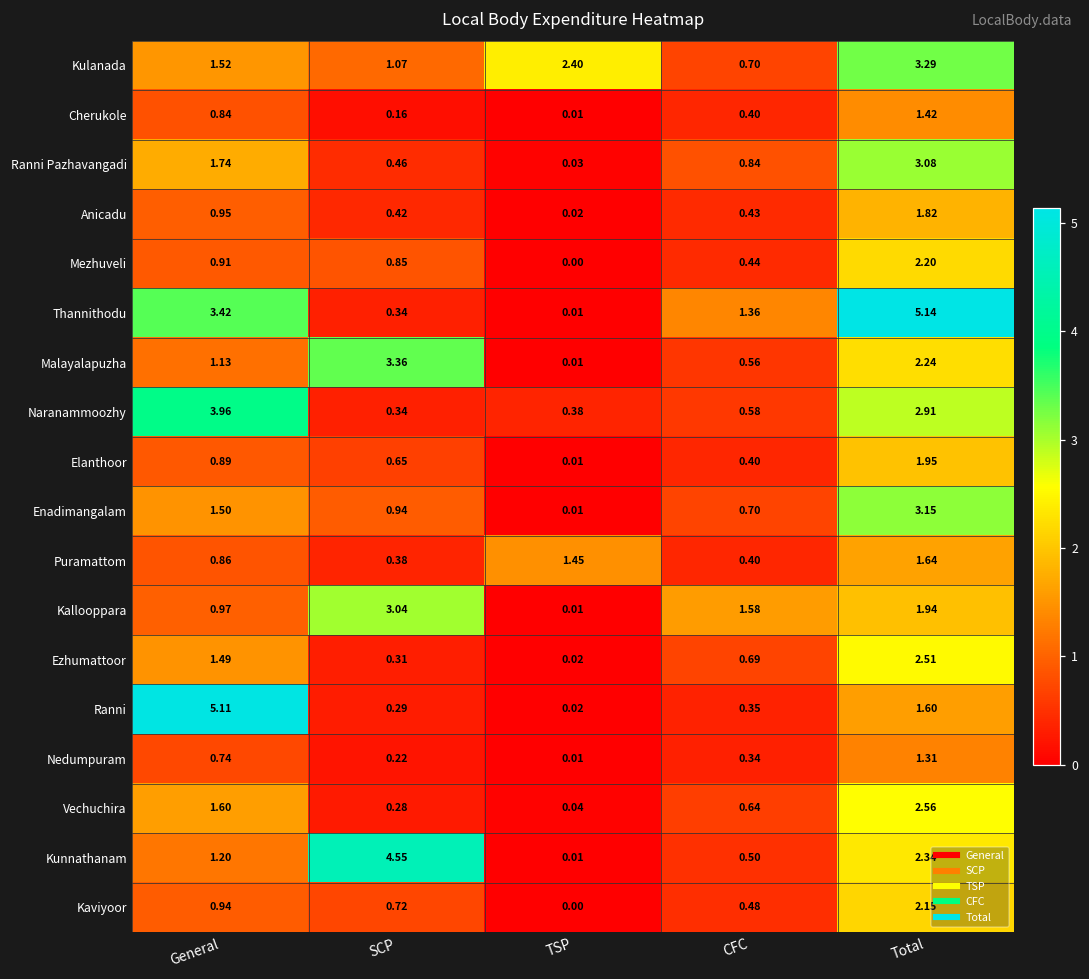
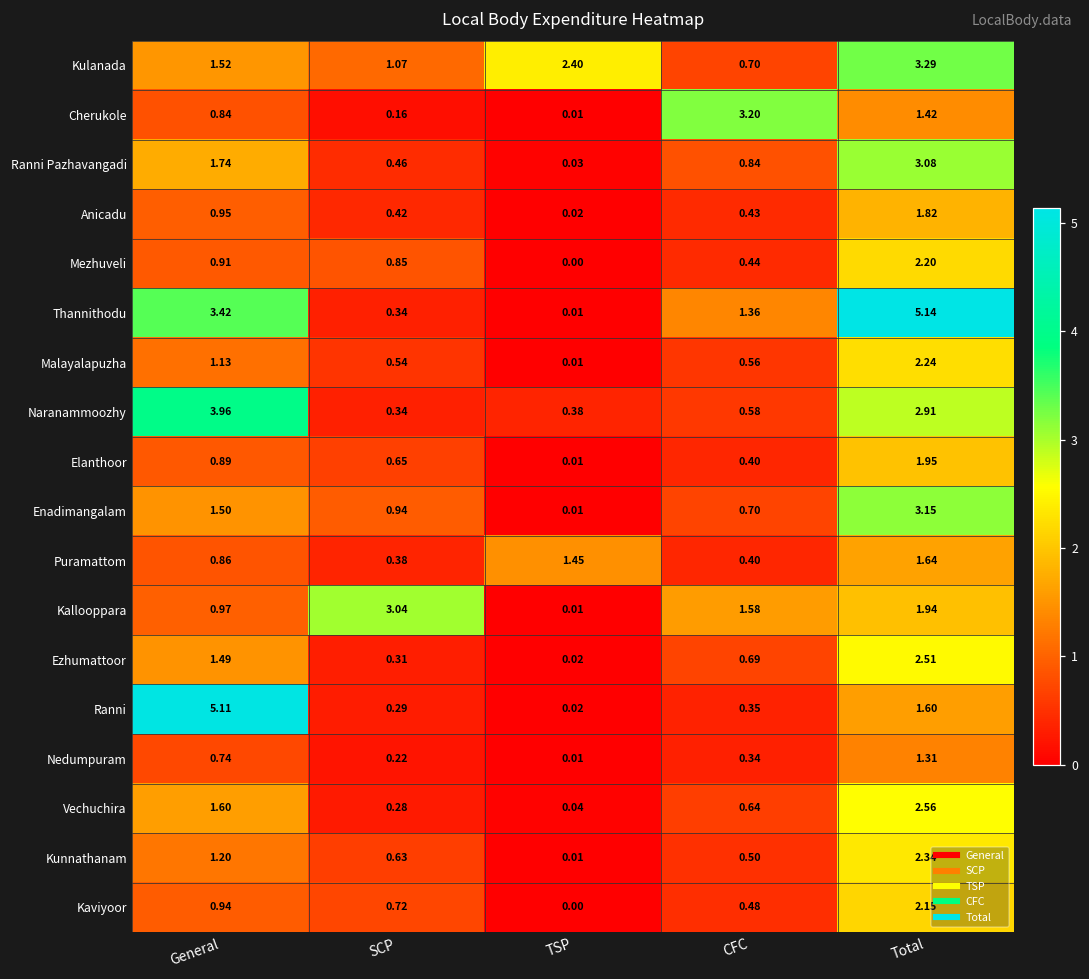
Cherukole, CFC: 0.40 -> 3.20
Malayalapuzha, SCP: 3.36 -> 0.54
Kunnathanam, SCP: 4.55 -> 0.63
